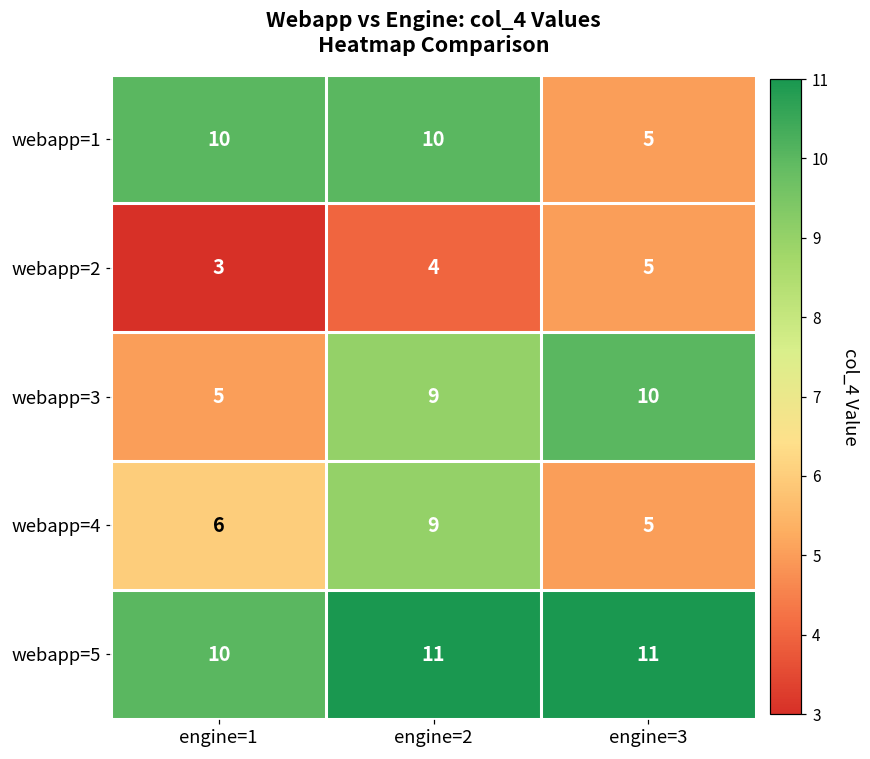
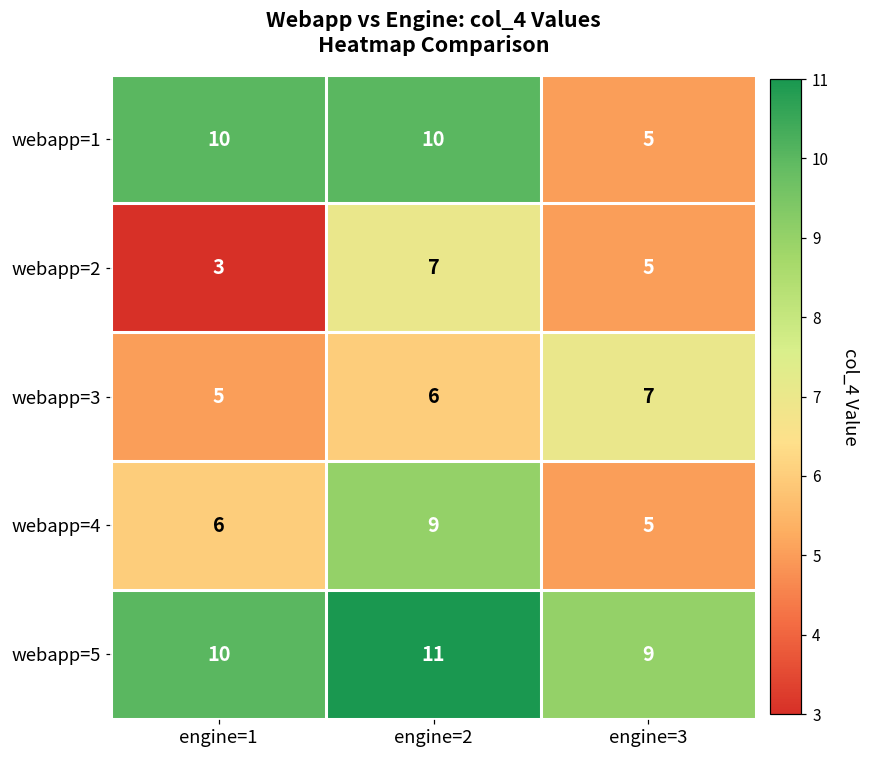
webapp=2, engine=2: 4 -> 7
webapp=3, engine=2: 9 -> 6
webapp=3, engine=3: 10 -> 7
webapp=5, engine=3: 11 -> 9
